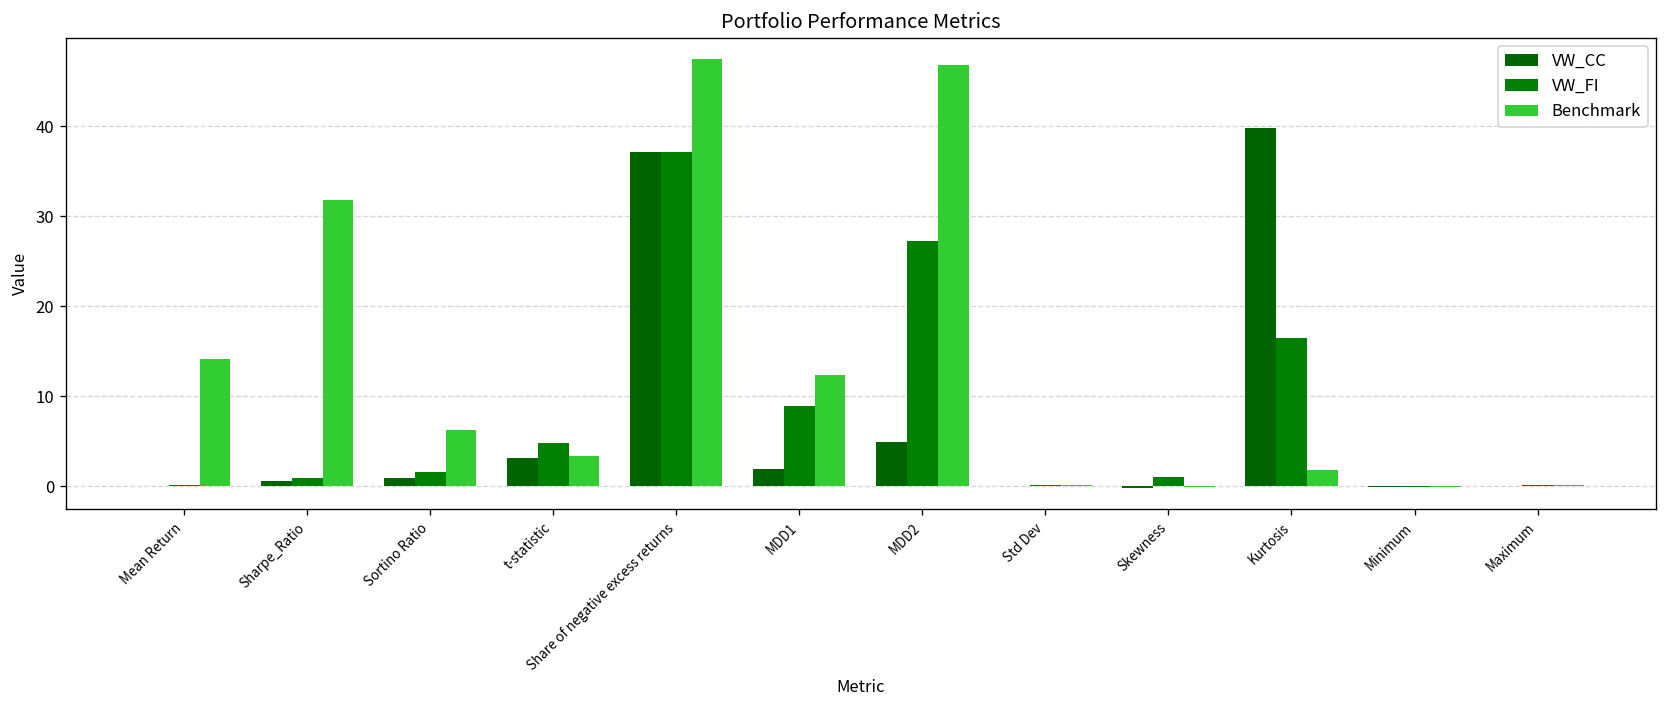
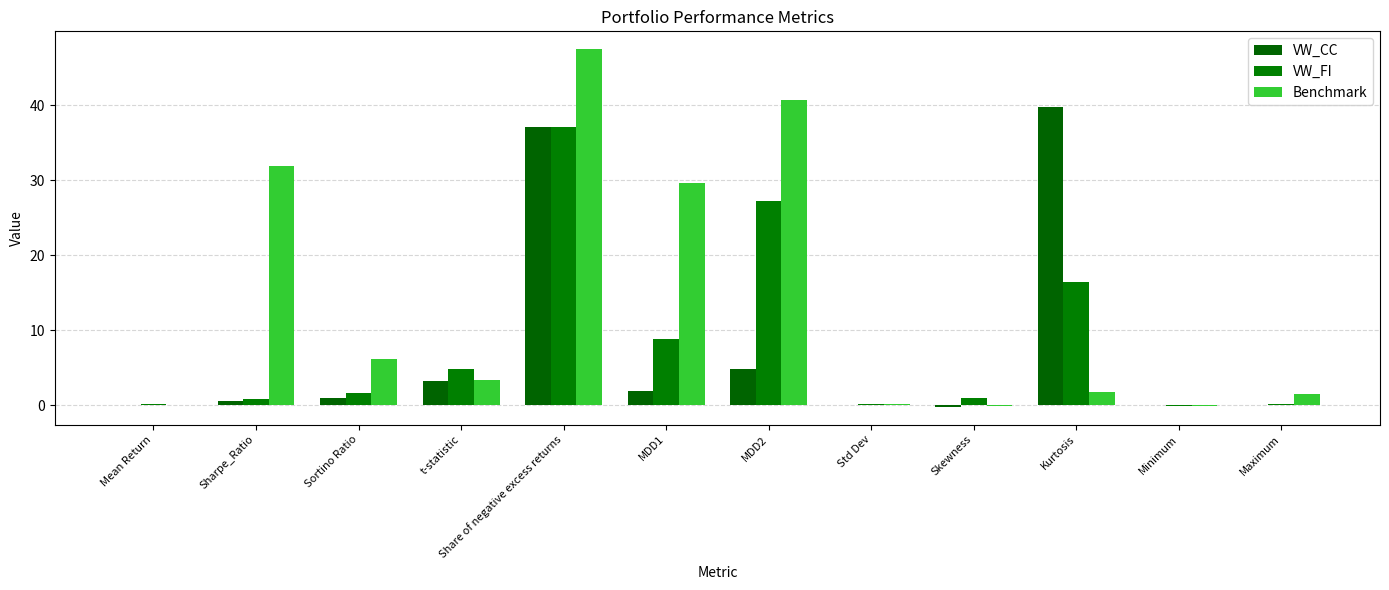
Benchmark, Mean Return: 14 -> 0
Benchmark, MDD1: 12 -> 30
Benchmark, MDD2: 47 -> 41
Benchmark, Maximum: 0 -> 1
